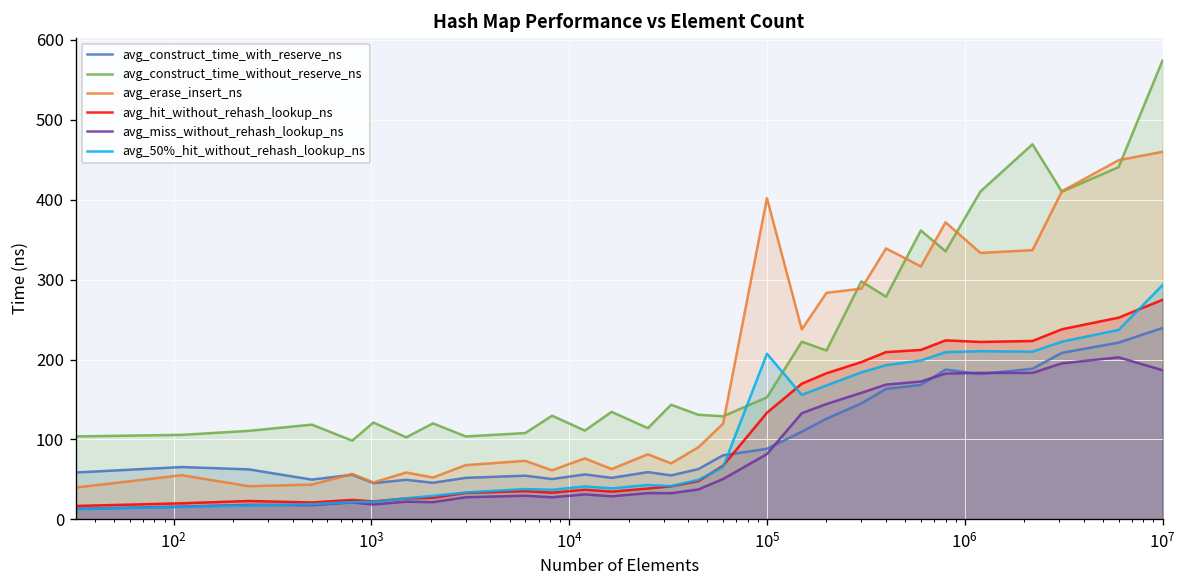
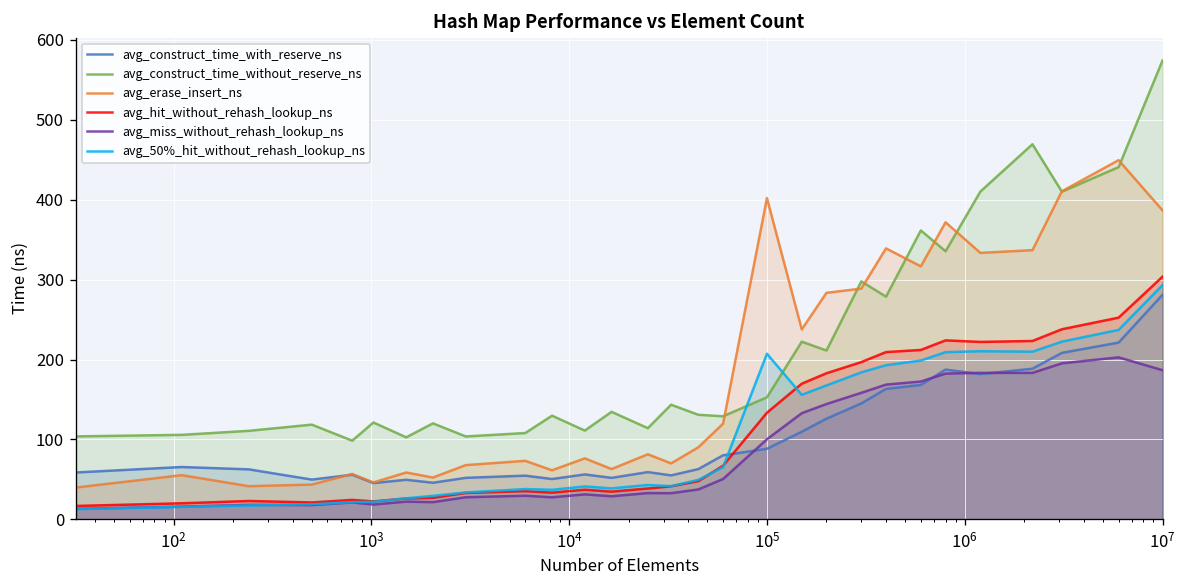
avg_miss_without_rehash_lookup_ns, 10^5: 80 -> 100
avg_construct_time_with_reserve_ns, 10^7: 240 -> 280
avg_erase_insert_ns, 10^7: 460 -> 390
avg_hit_without_rehash_lookup_ns, 10^7: 270 -> 300
